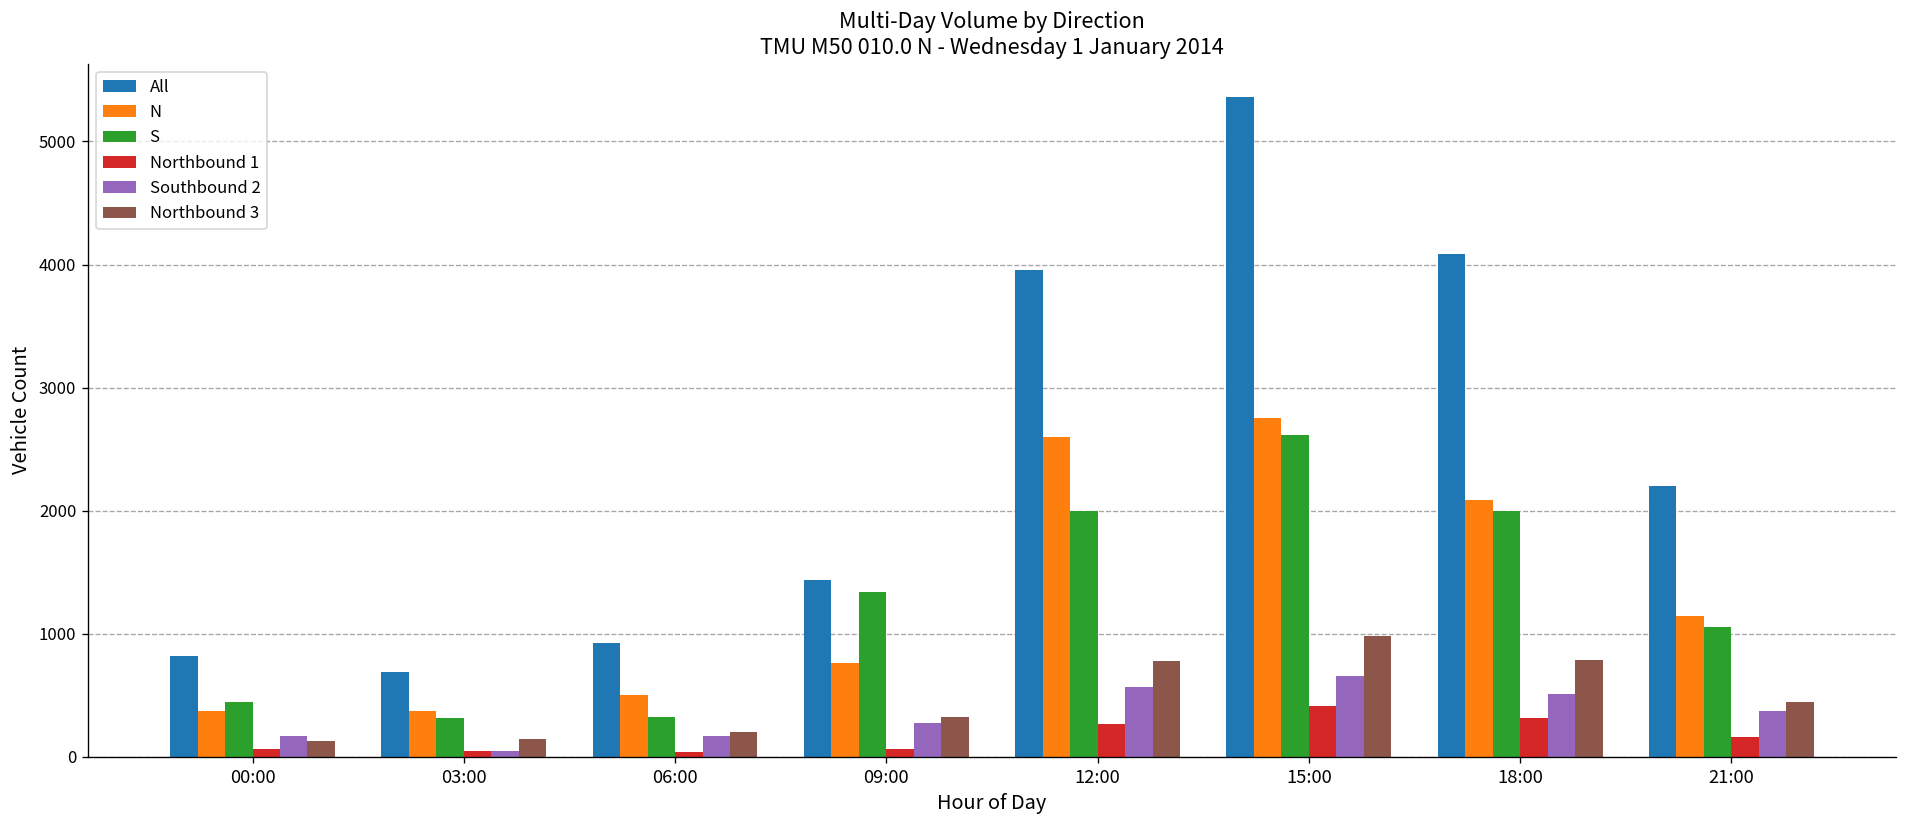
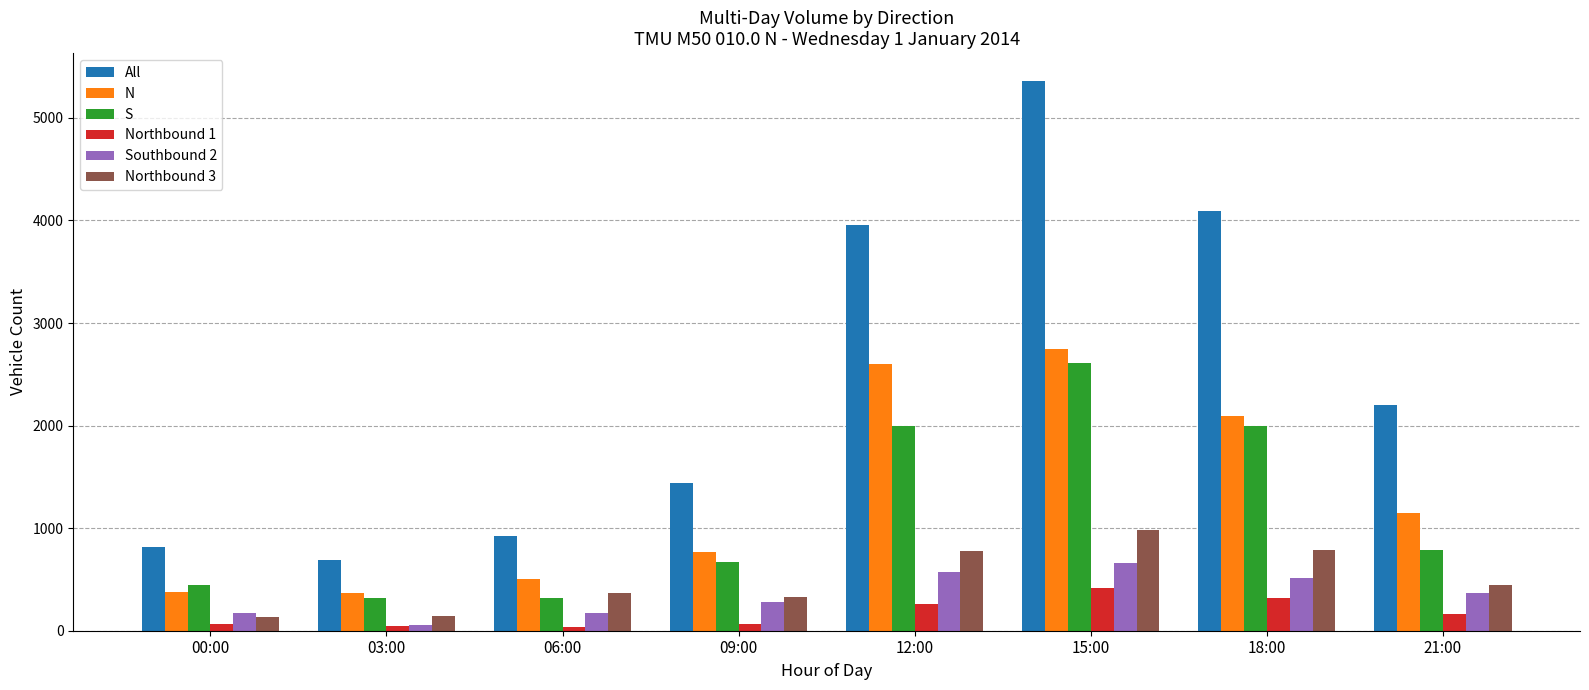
Northbound 3, 06:00: 210 -> 370
S, 09:00: 1340 -> 670
S, 21:00: 1050 -> 790
